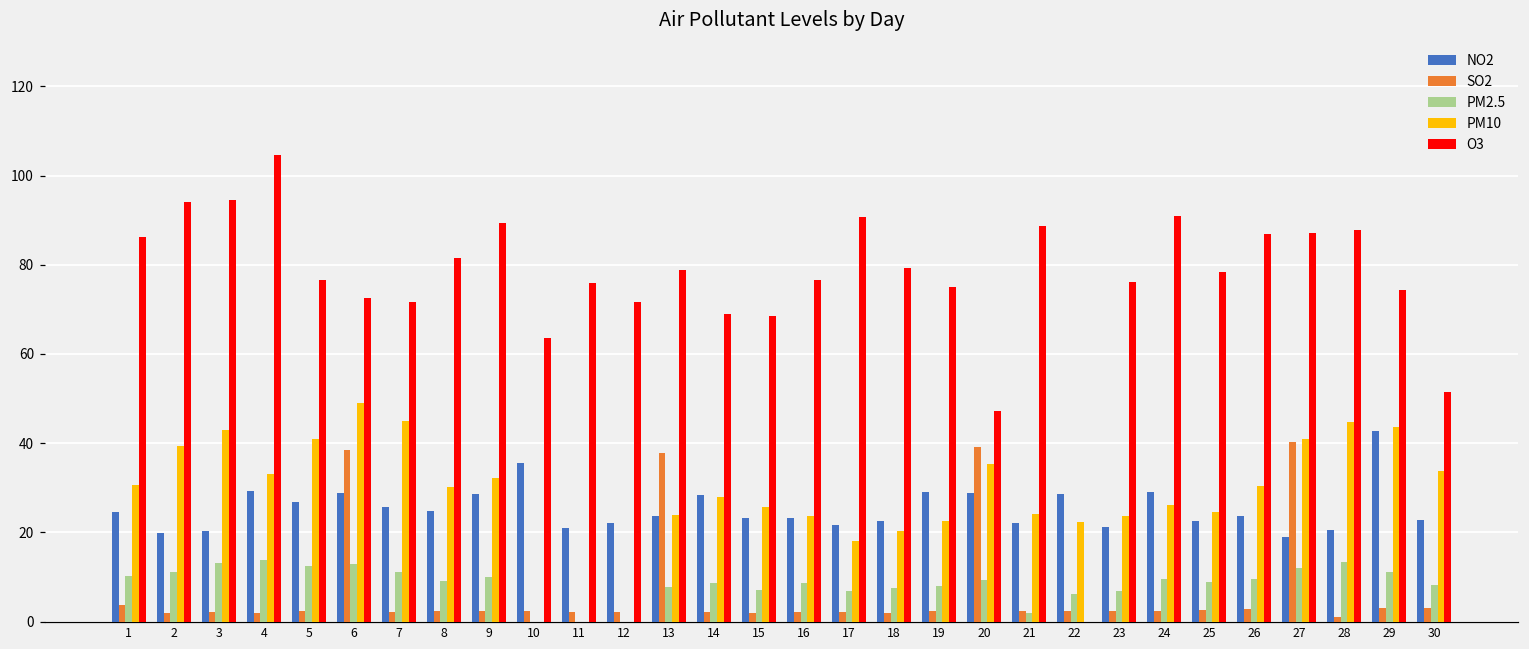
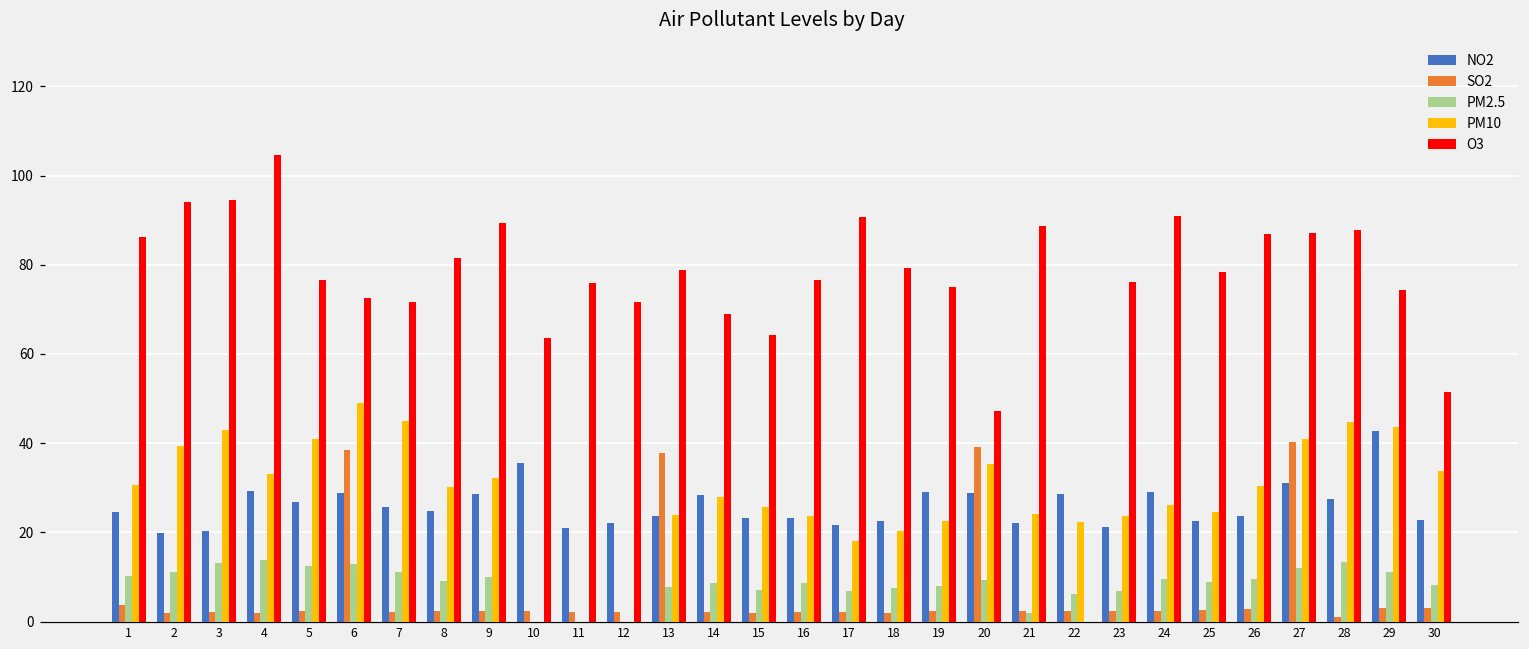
O3, 15: 69 -> 64
NO2, 27: 19 -> 31
NO2, 28: 21 -> 28
